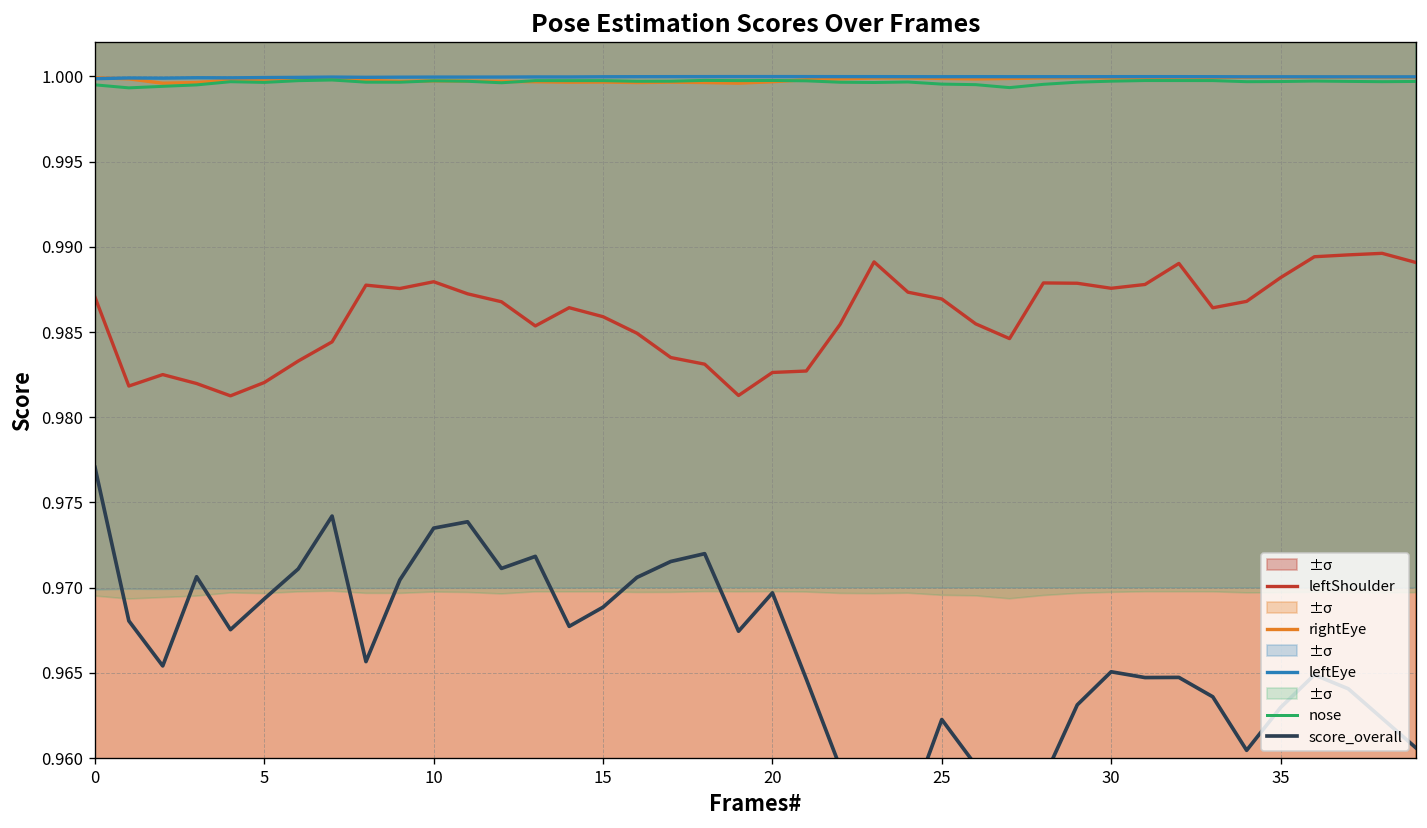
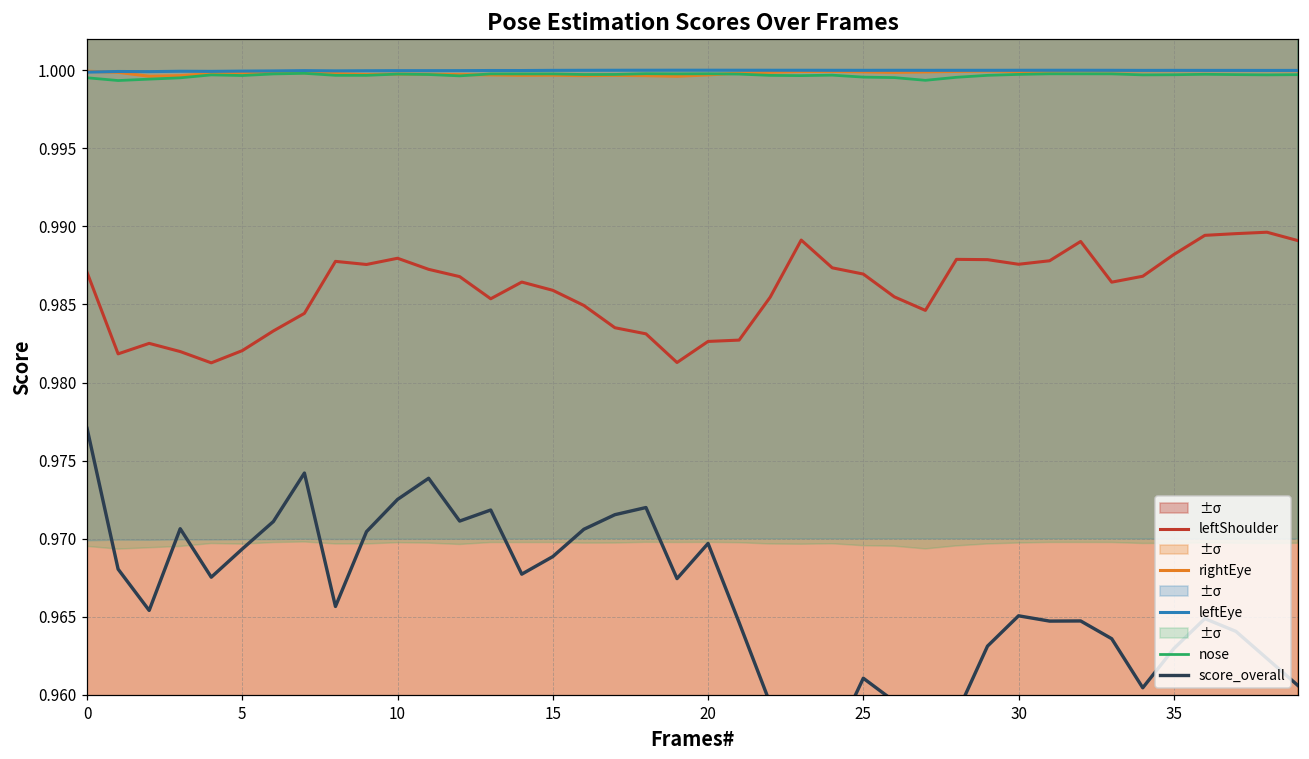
score_overall, 10: 0.9735 -> 0.9725
score_overall, 25: 0.9623 -> 0.9611
